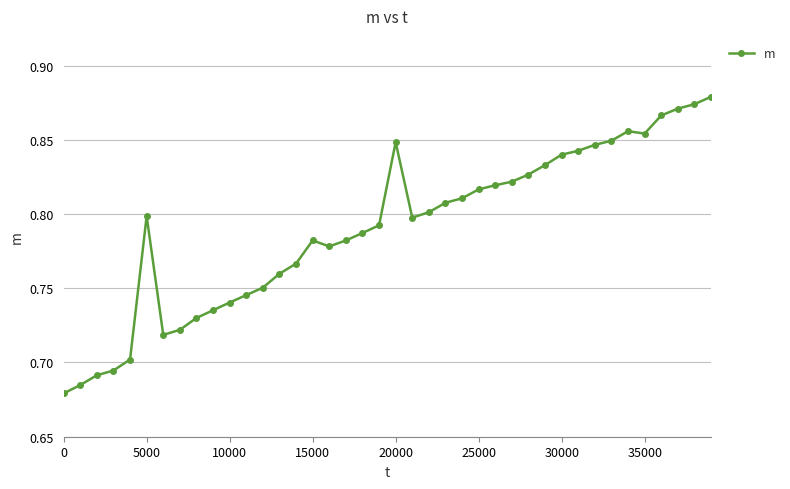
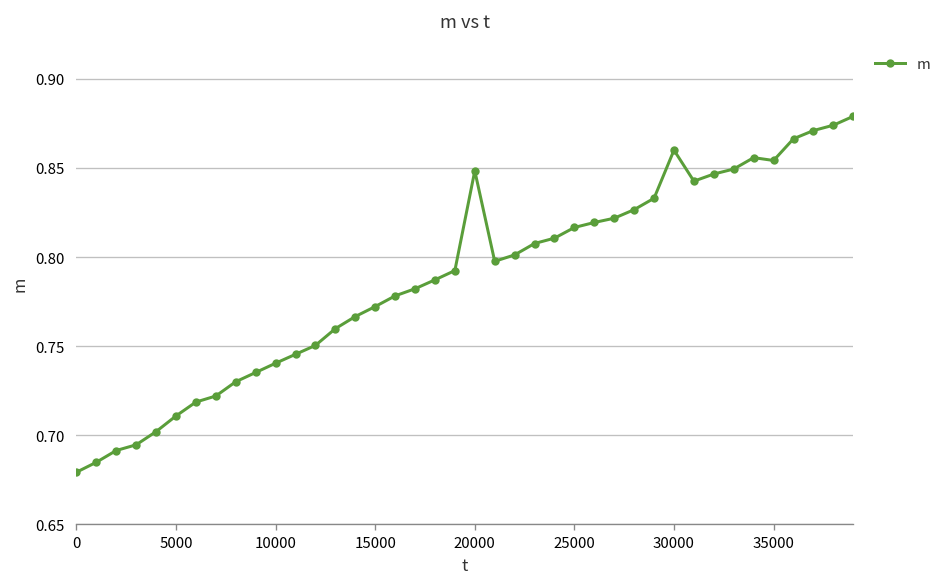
5000: 0.799 -> 0.711
15000: 0.782 -> 0.772
30000: 0.84 -> 0.86
